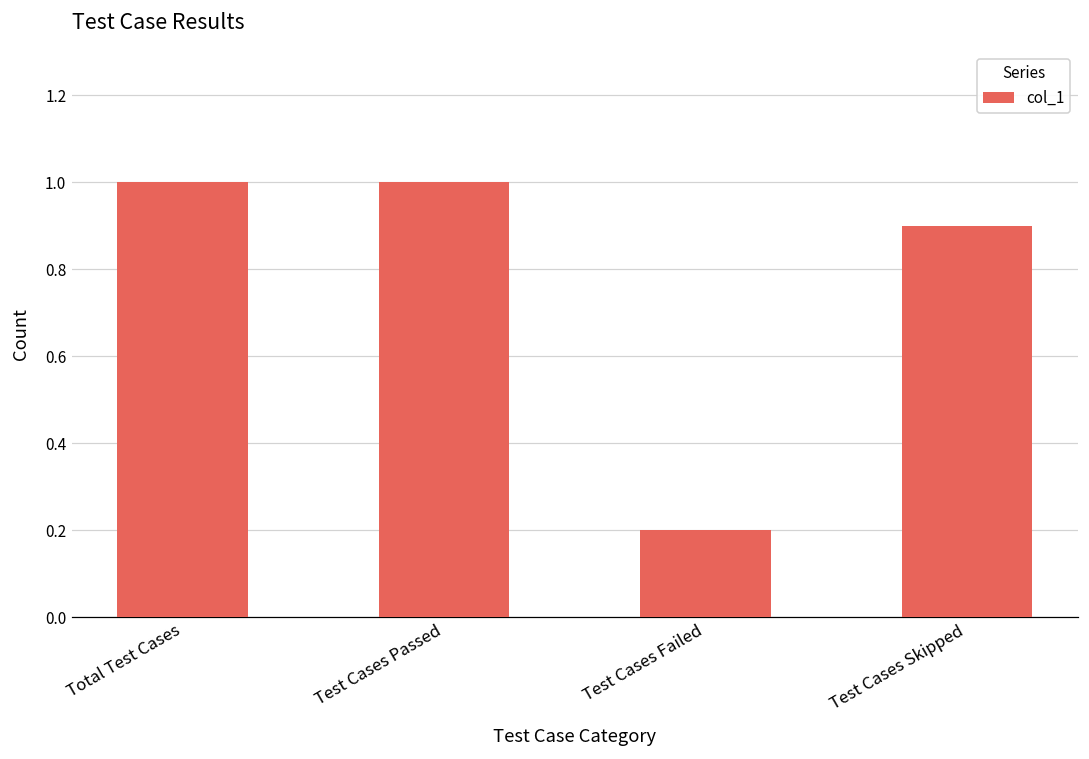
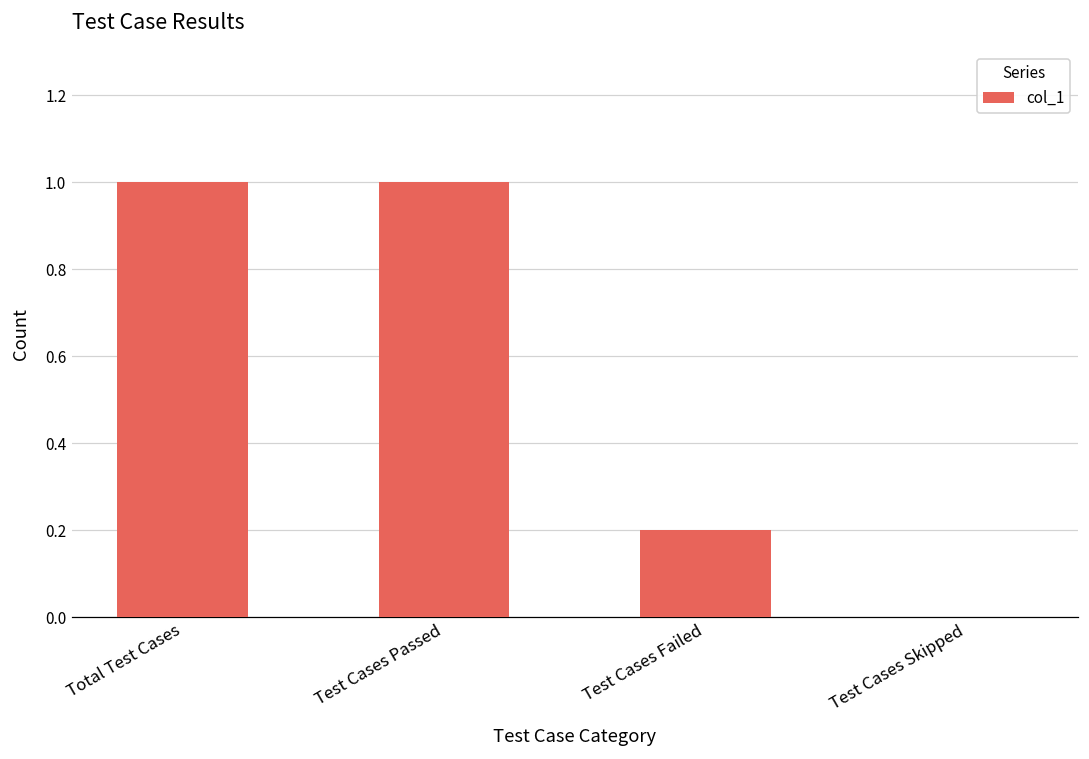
Test Cases Skipped: 0.9 -> 0.0
